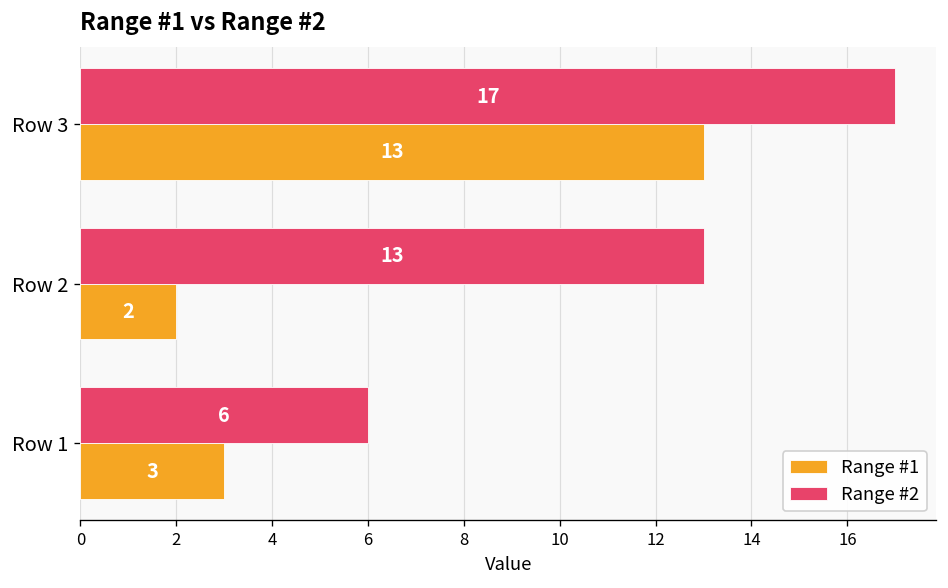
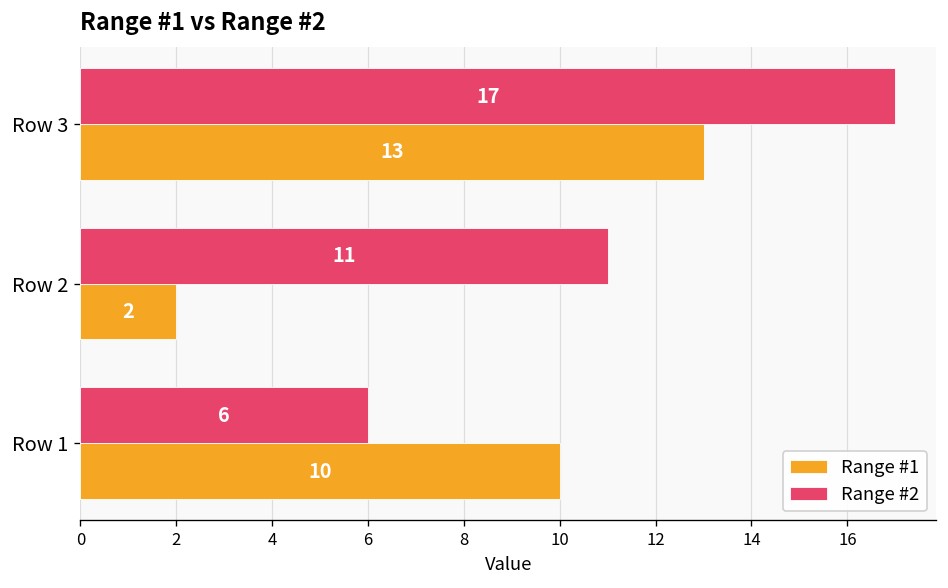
Range #2, Row 2: 13 -> 11
Range #1, Row 1: 3 -> 10
